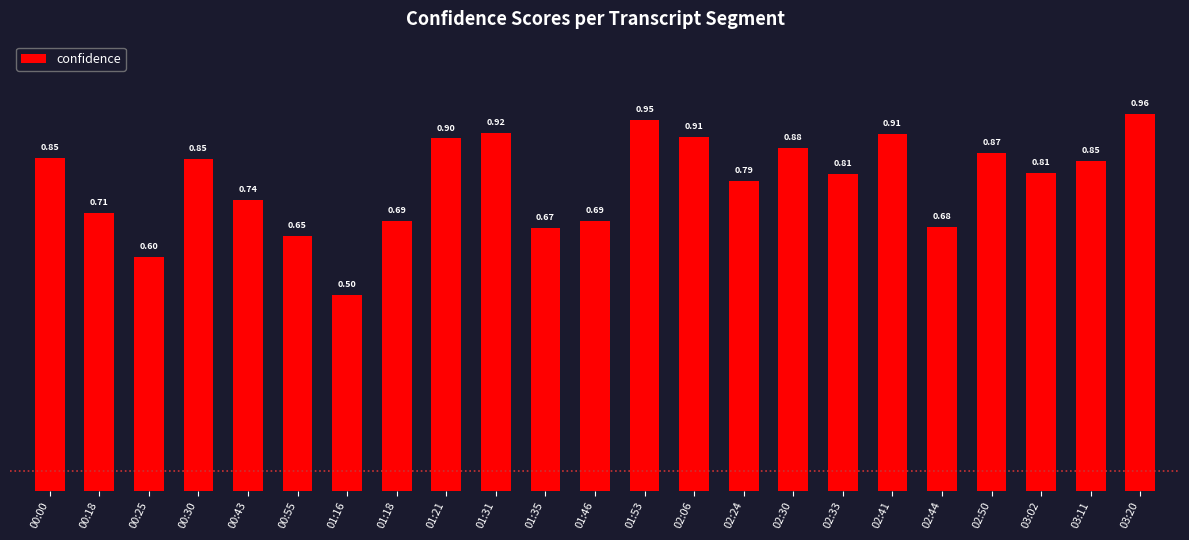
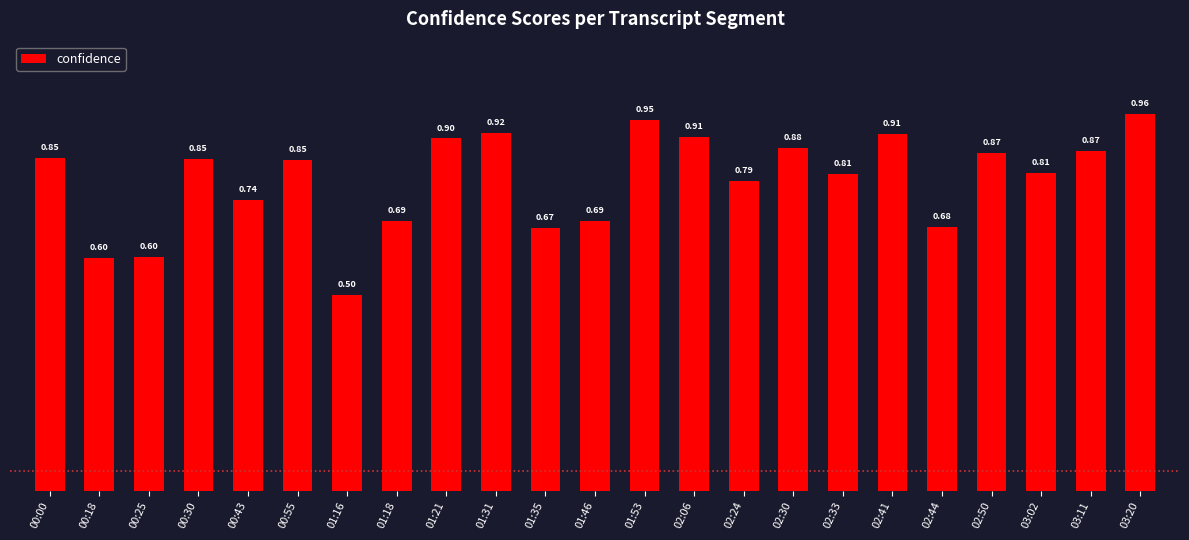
00:18: 0.71 -> 0.60
00:55: 0.65 -> 0.85
03:11: 0.85 -> 0.87
